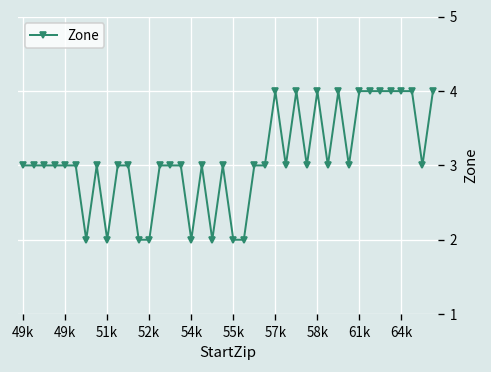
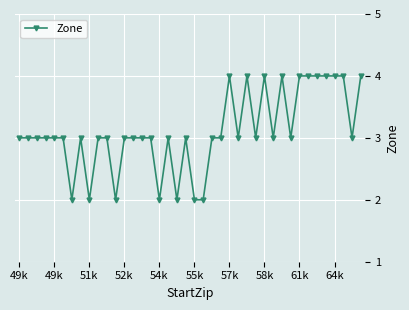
52k: 2 -> 3
